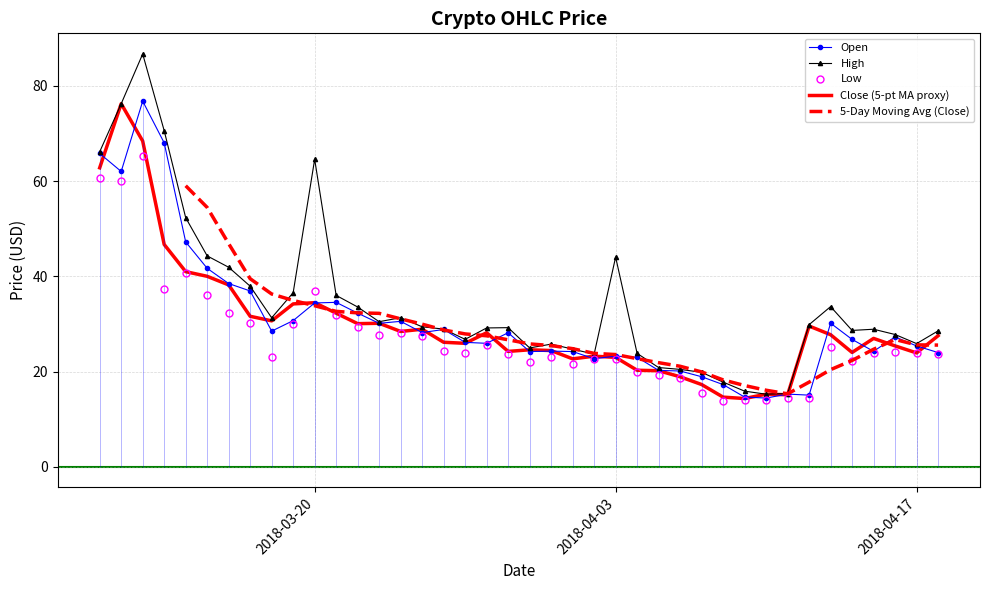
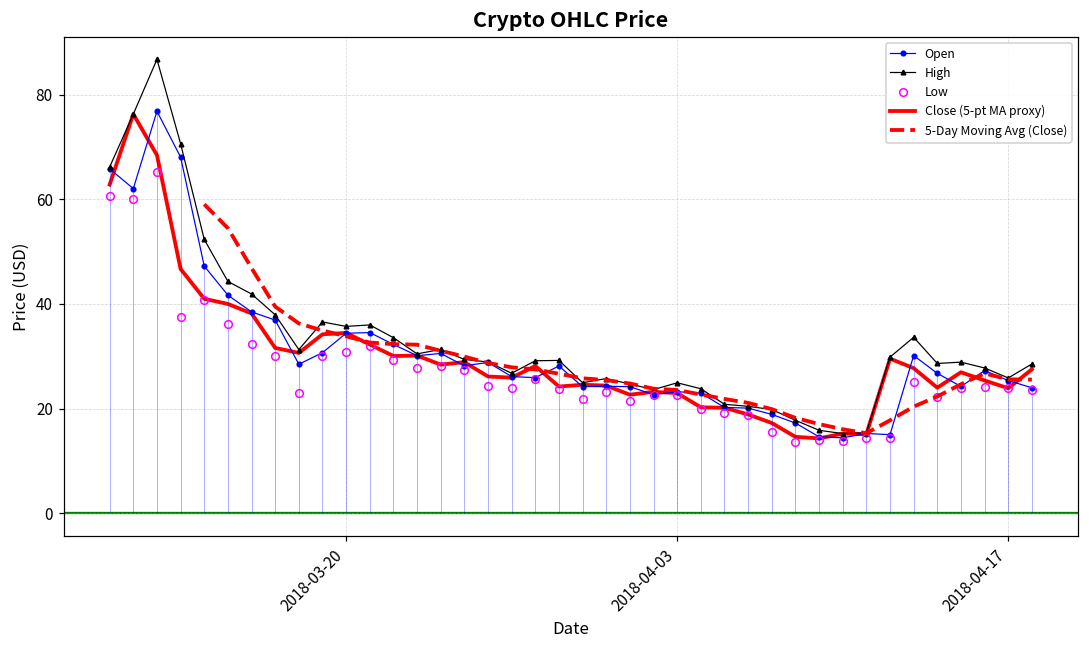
High, 2018-03-20: 65 -> 36
Low, 2018-03-20: 37 -> 31
High, 2018-04-03: 44 -> 25
